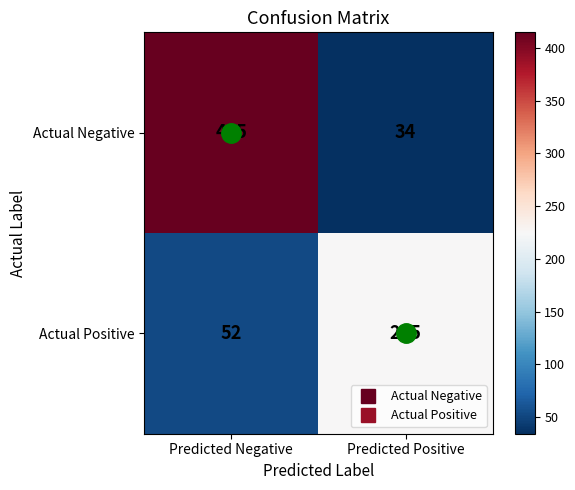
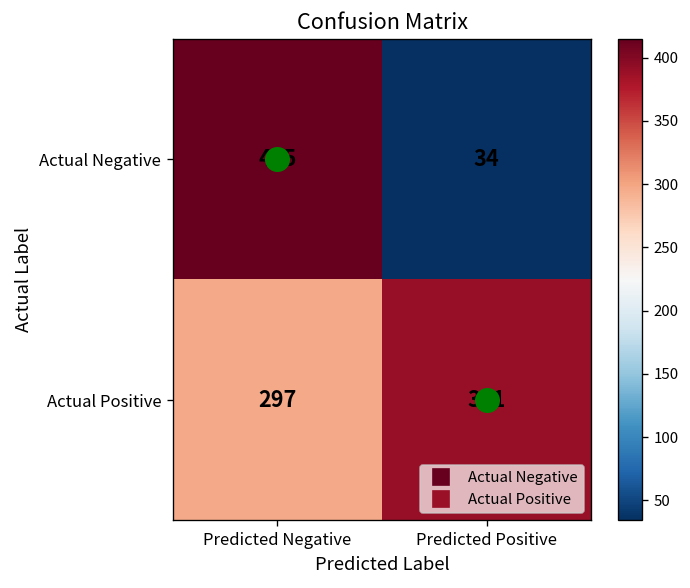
Actual Positive, Predicted Negative: 52 -> 297
Actual Positive, Predicted Positive: 225 -> 391
